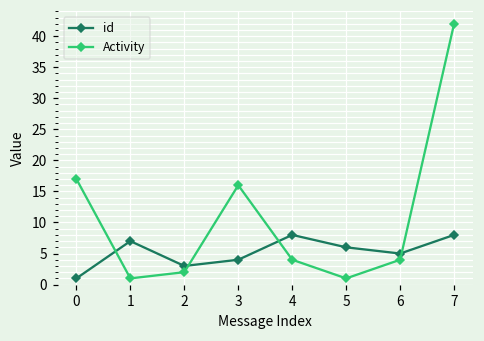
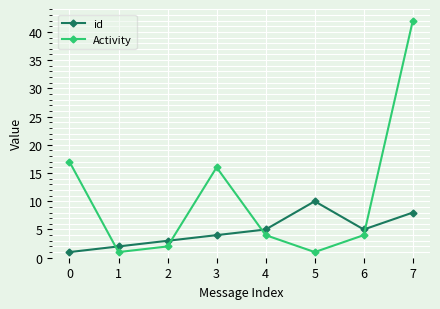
id, 1: 7 -> 2
id, 4: 8 -> 5
id, 5: 6 -> 10
